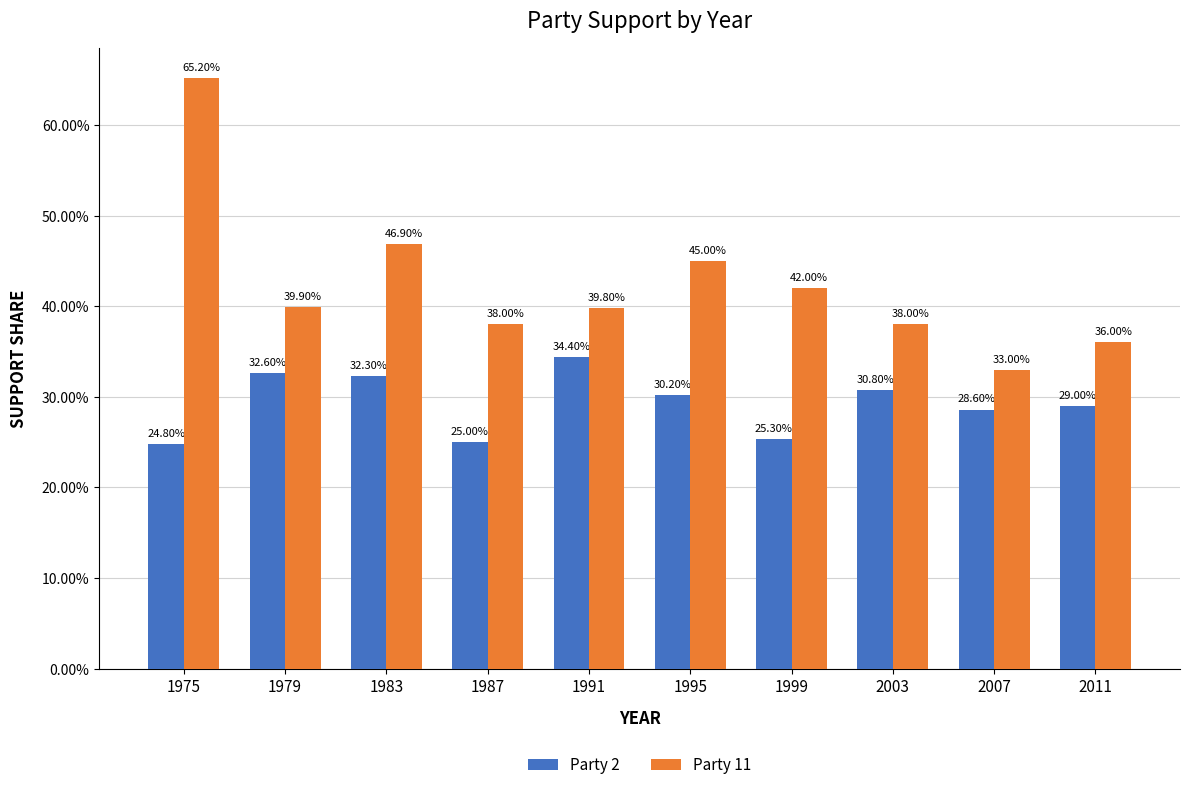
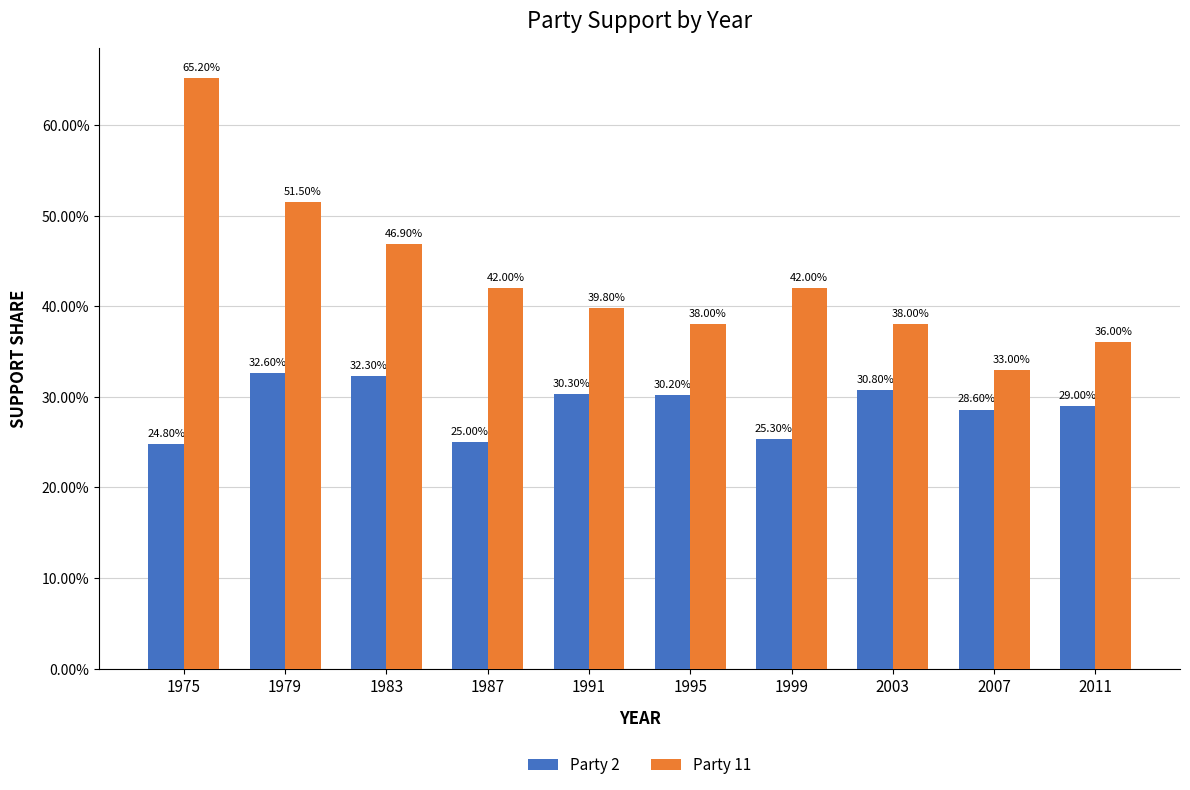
Party 11, 1979: 39.90% -> 51.50%
Party 11, 1987: 38.00% -> 42.00%
Party 2, 1991: 34.40% -> 30.30%
Party 11, 1995: 45.00% -> 38.00%
